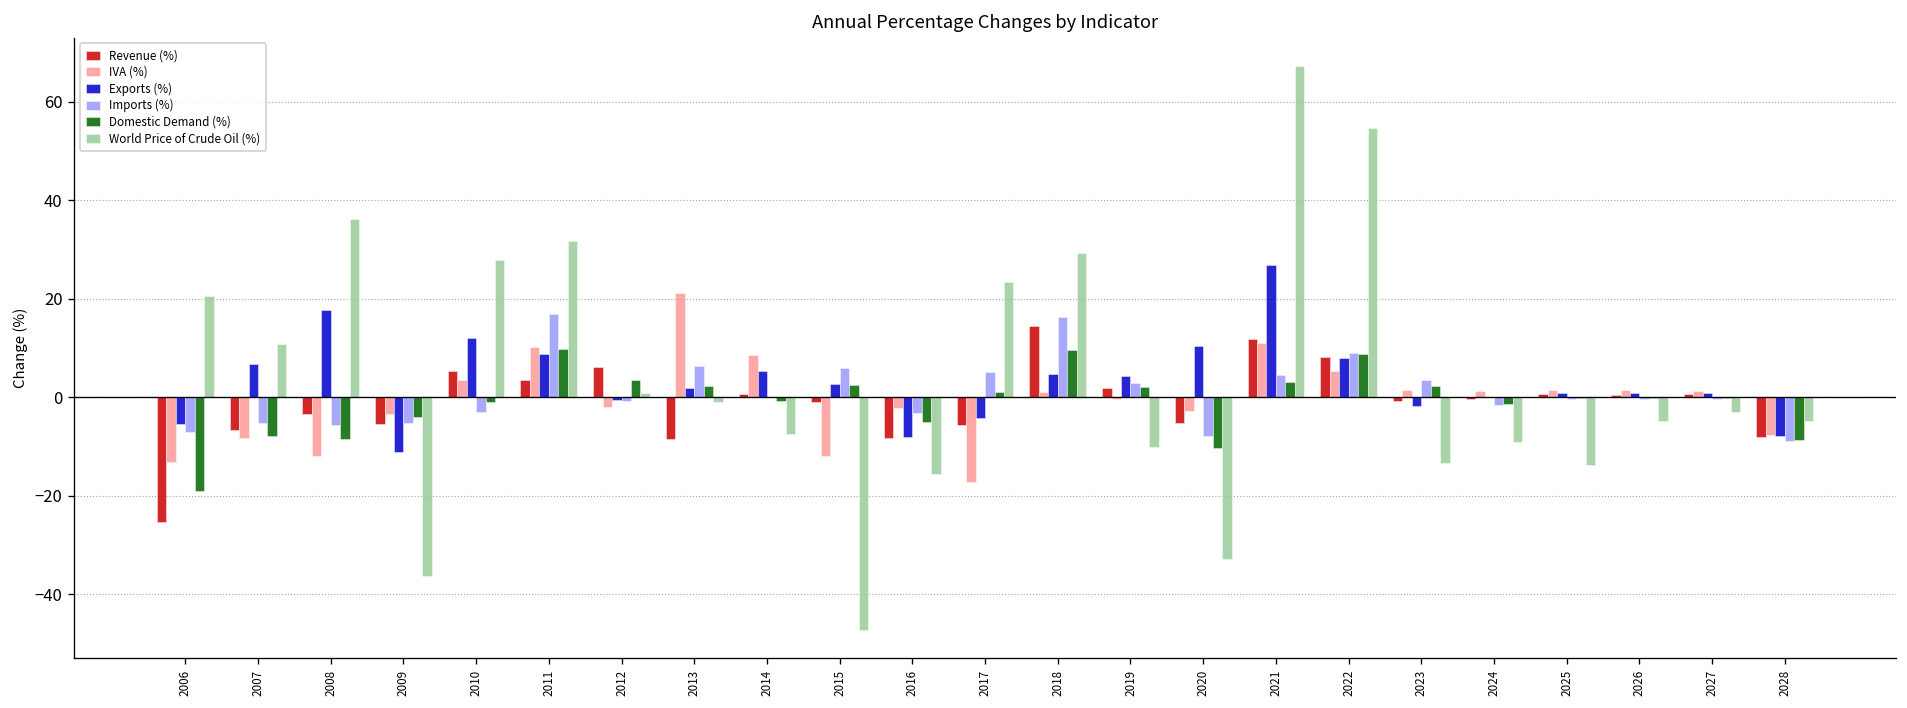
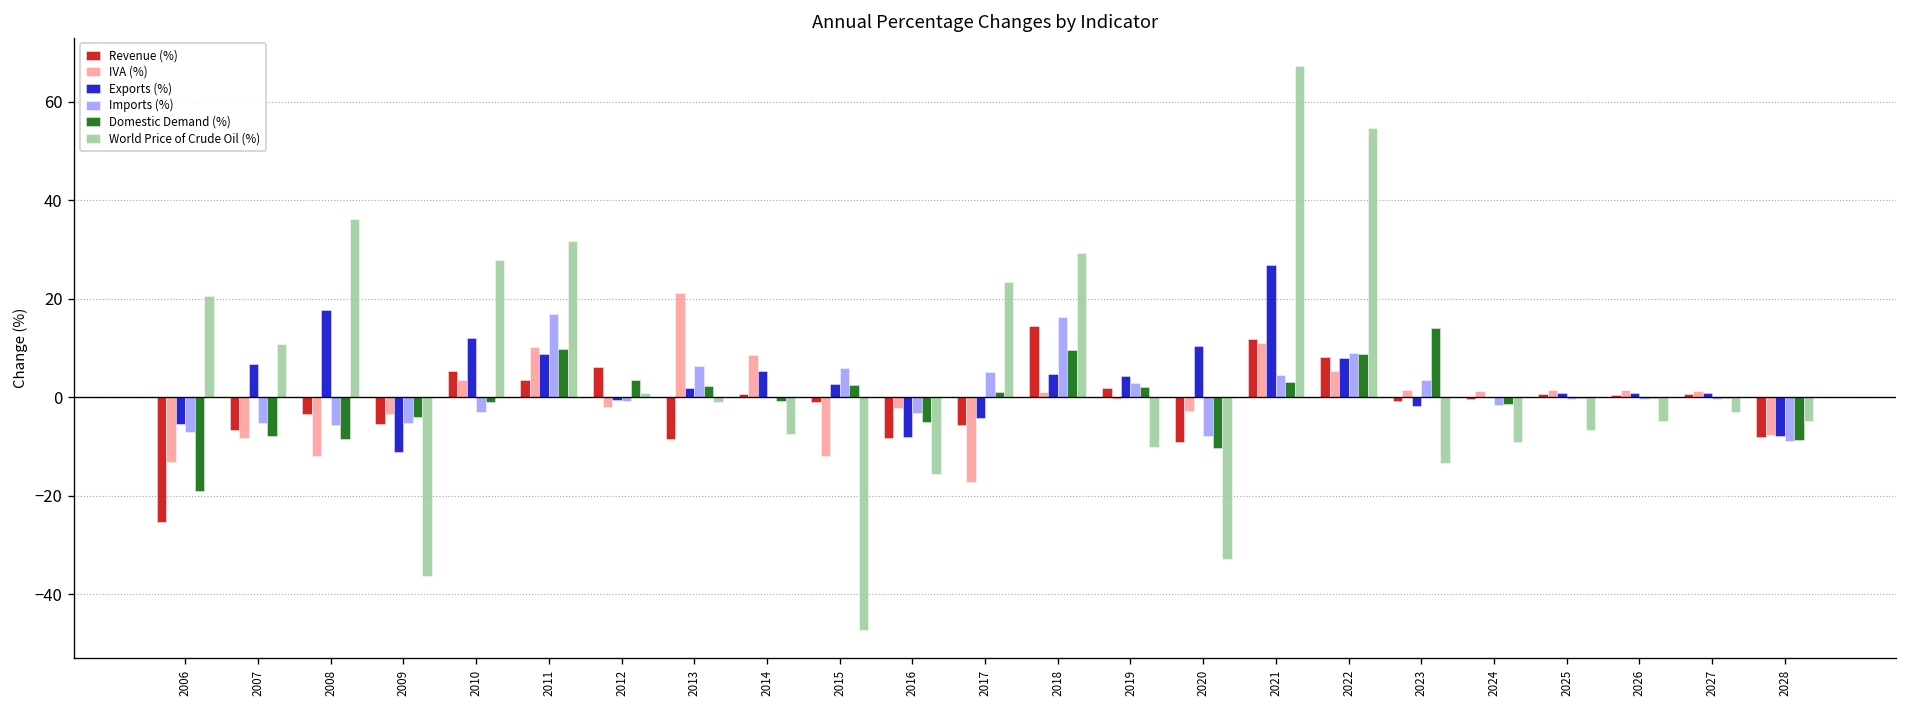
Revenue (%), 2020: -5 -> -9
Domestic Demand (%), 2023: 2 -> 14
World Price of Crude Oil (%), 2025: -14 -> -7
